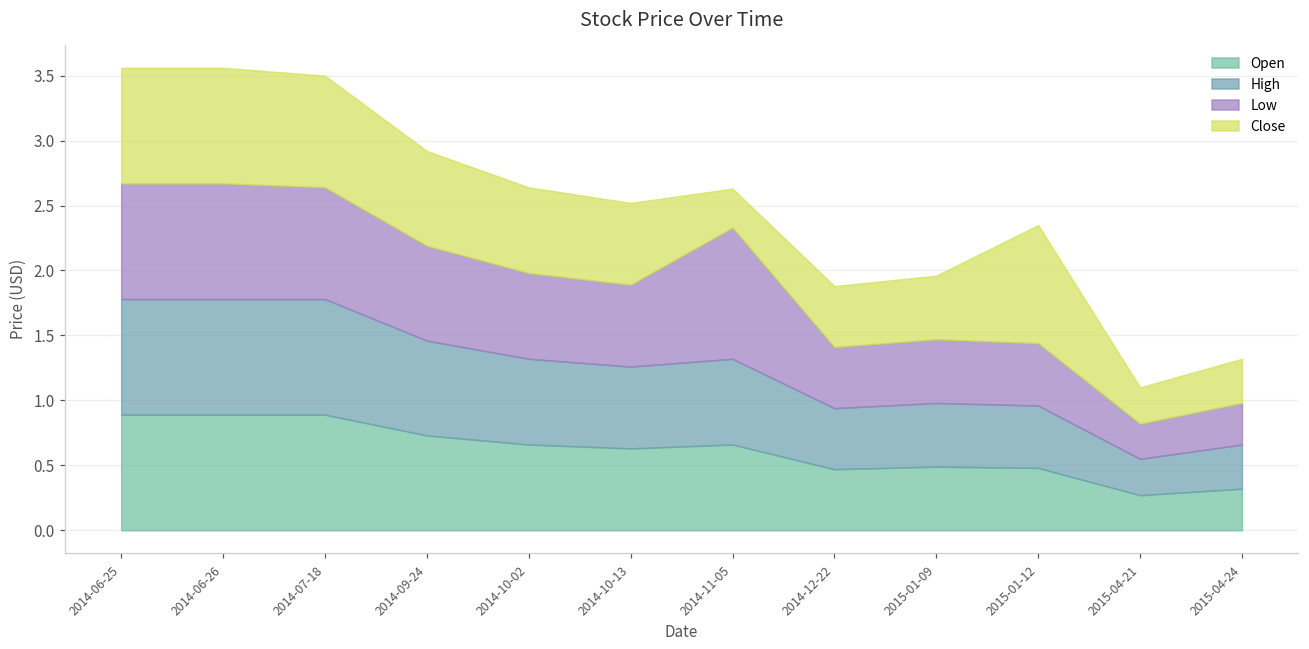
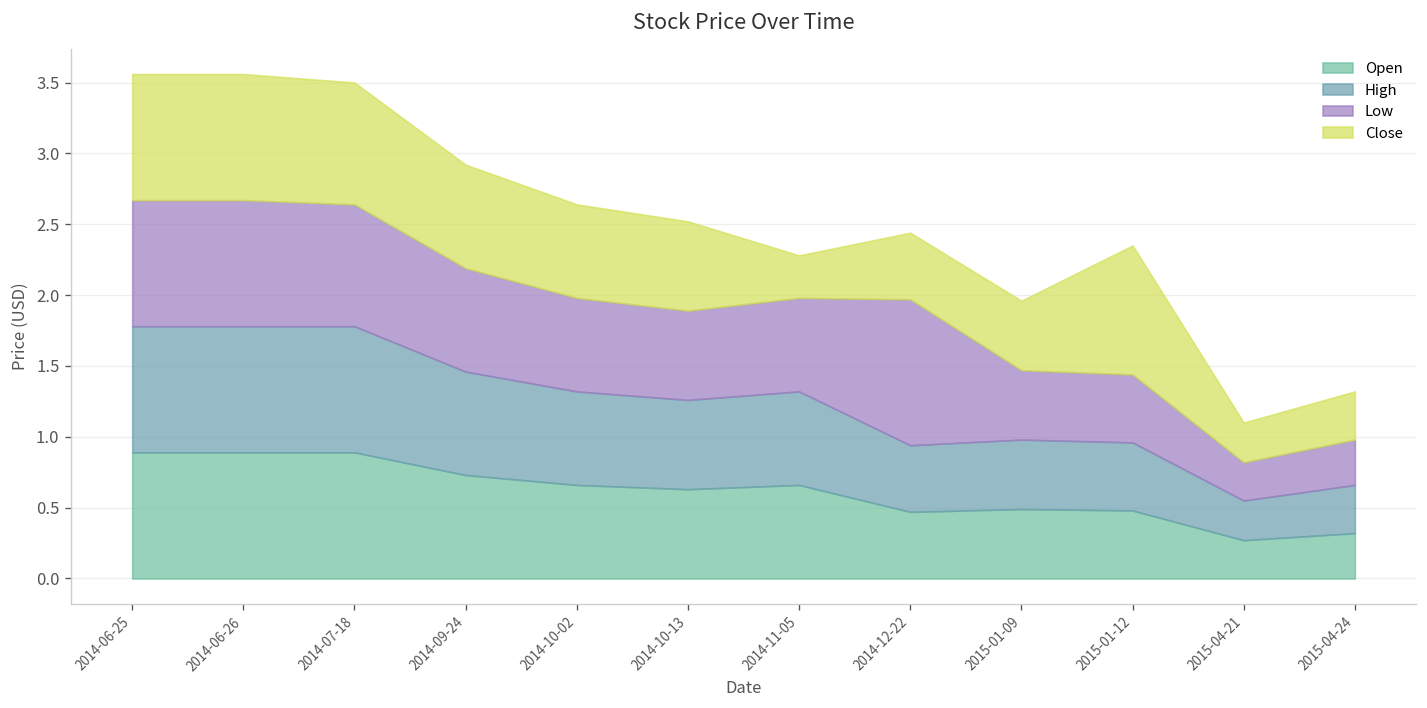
Low, 2014-11-05: 1.01 -> 0.66
Low, 2014-12-22: 0.47 -> 1.03
